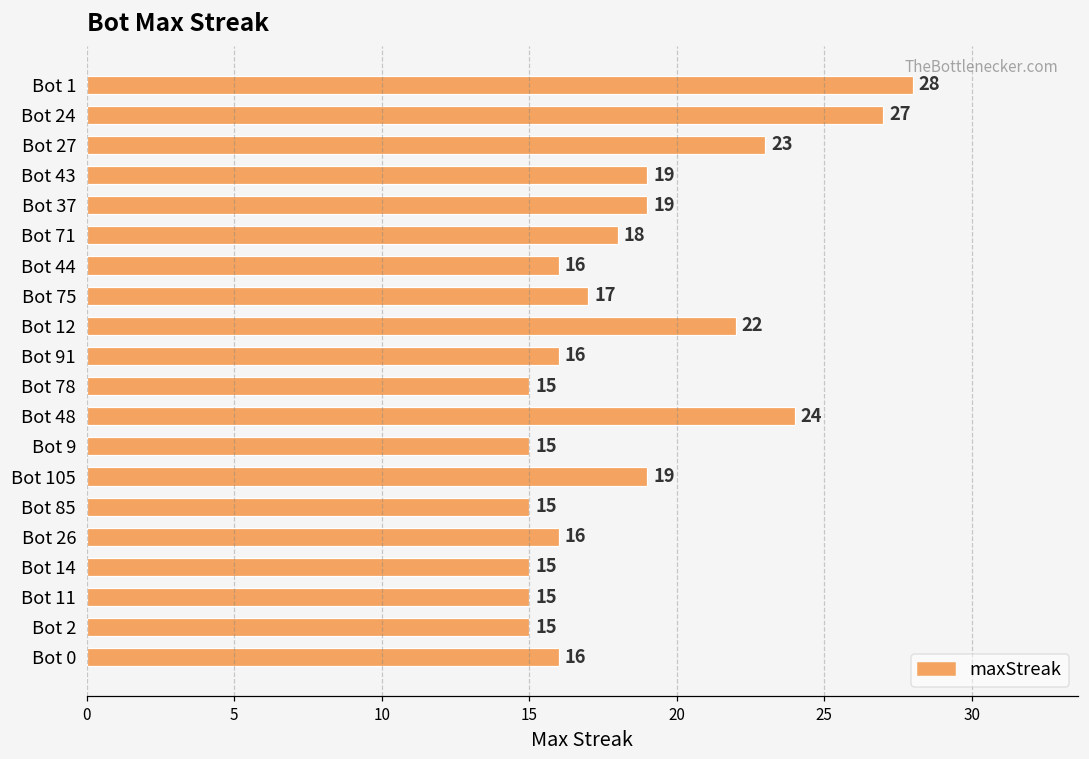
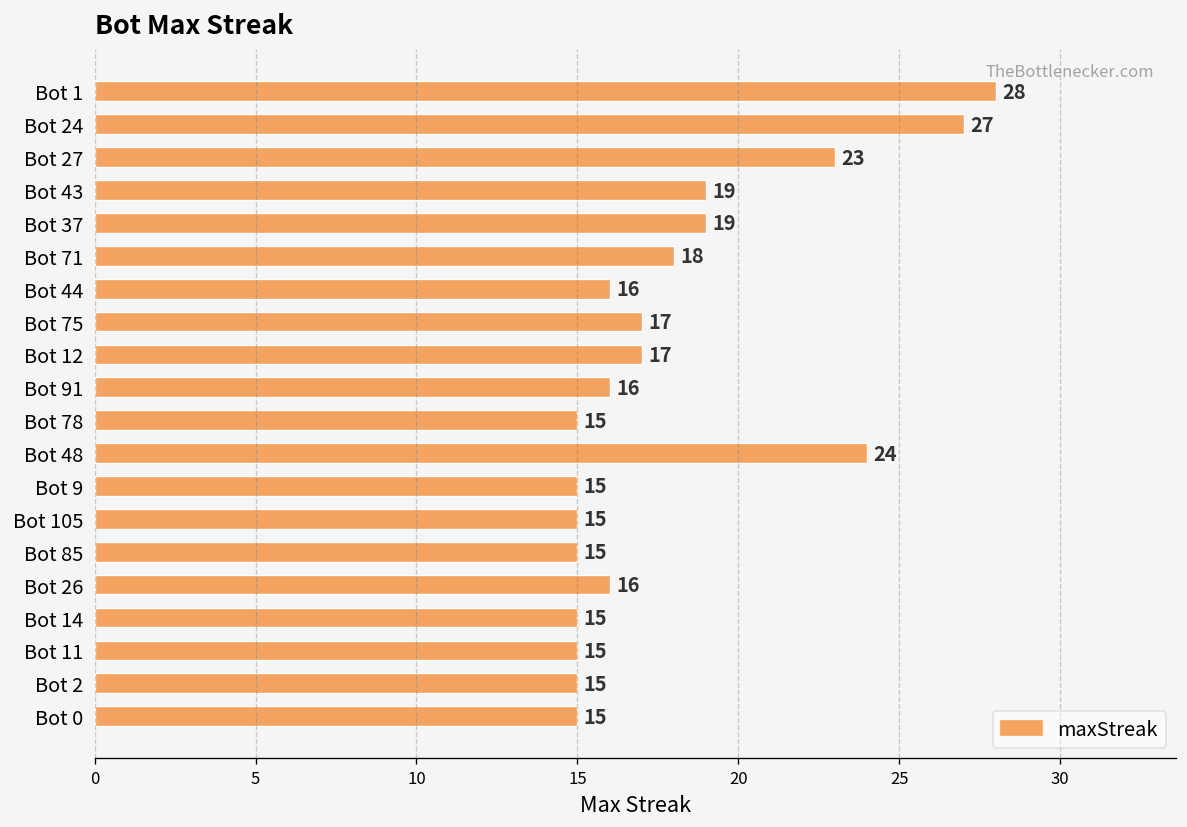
Bot 12: 22 -> 17
Bot 105: 19 -> 15
Bot 0: 16 -> 15
